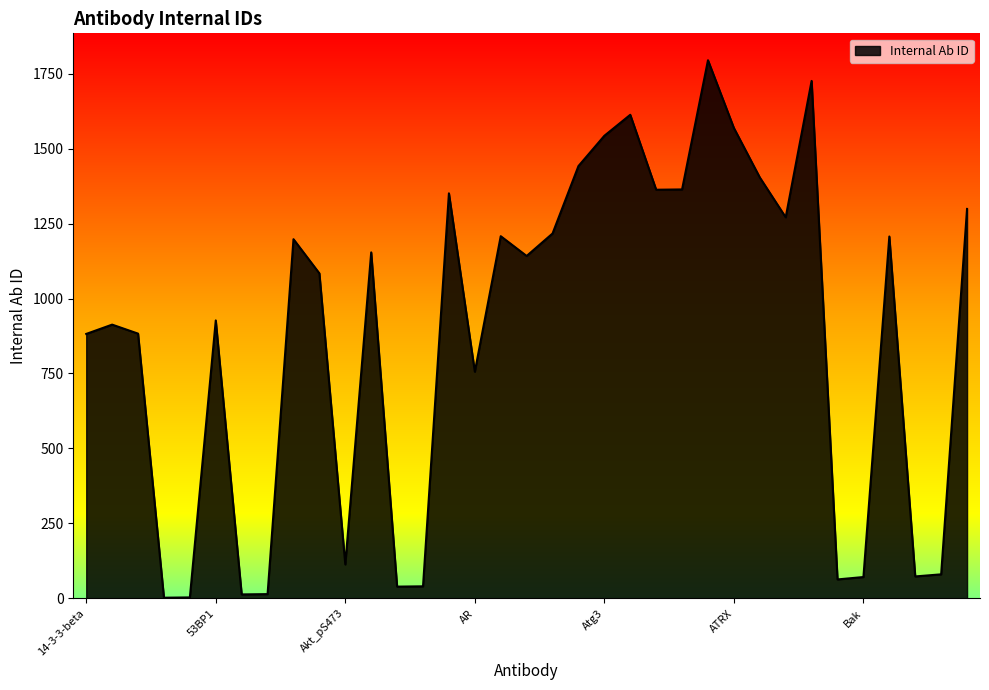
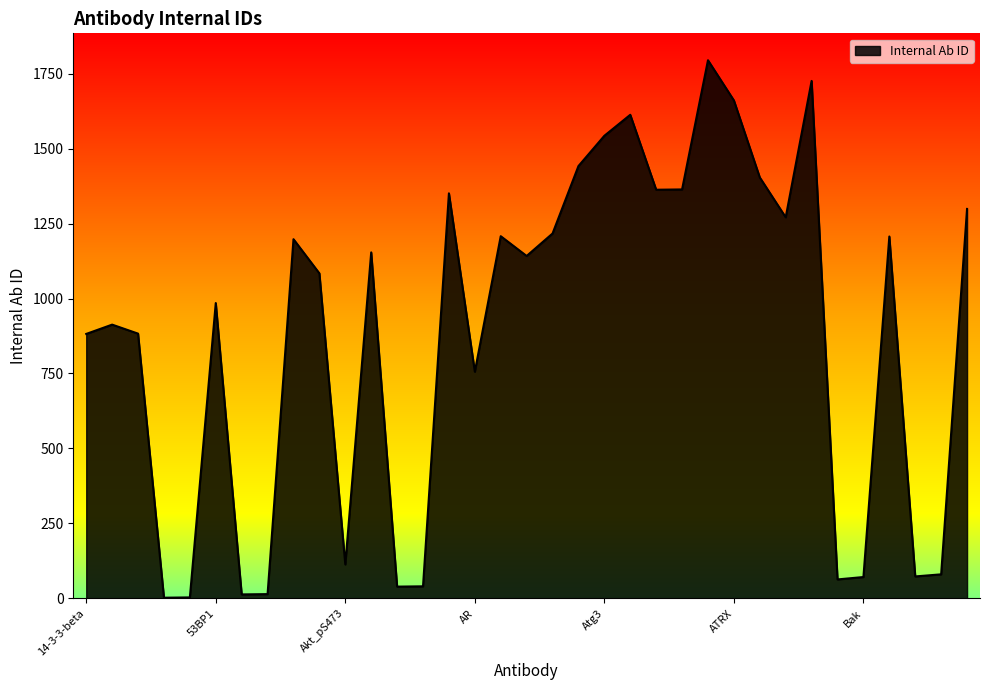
53BP1: 930 -> 990
ATRX: 1570 -> 1660
